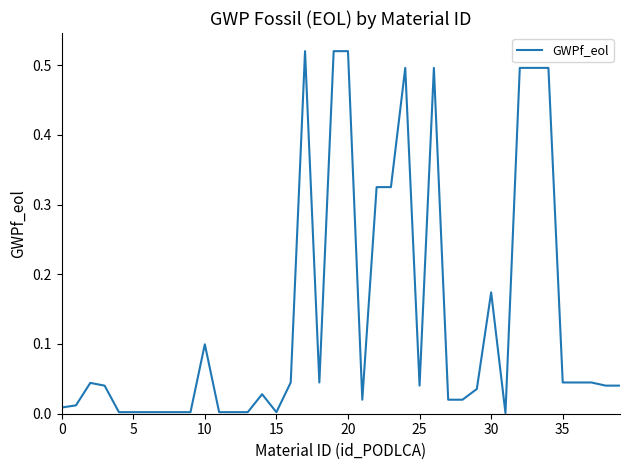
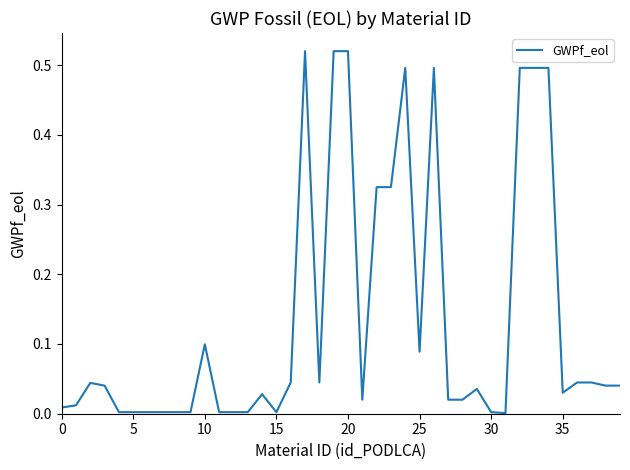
25: 0.04 -> 0.09
30: 0.17 -> 0.00
35: 0.04 -> 0.03
